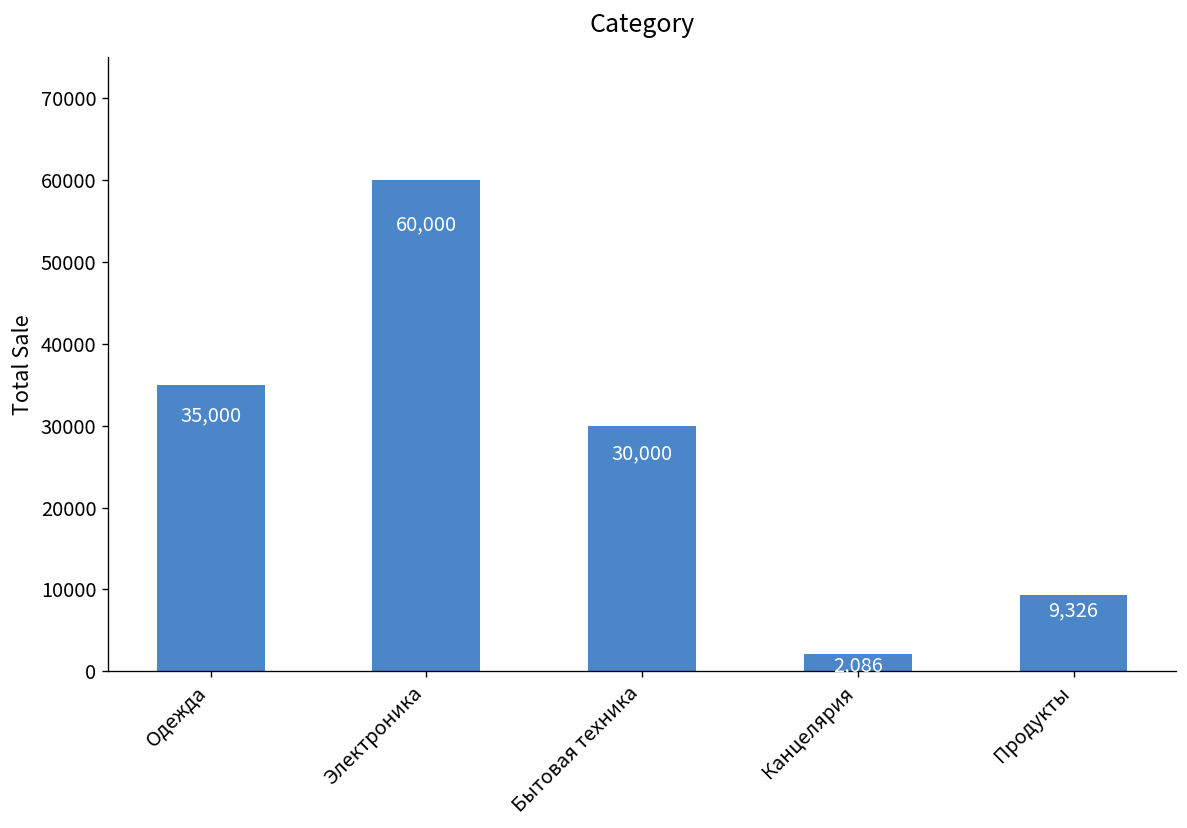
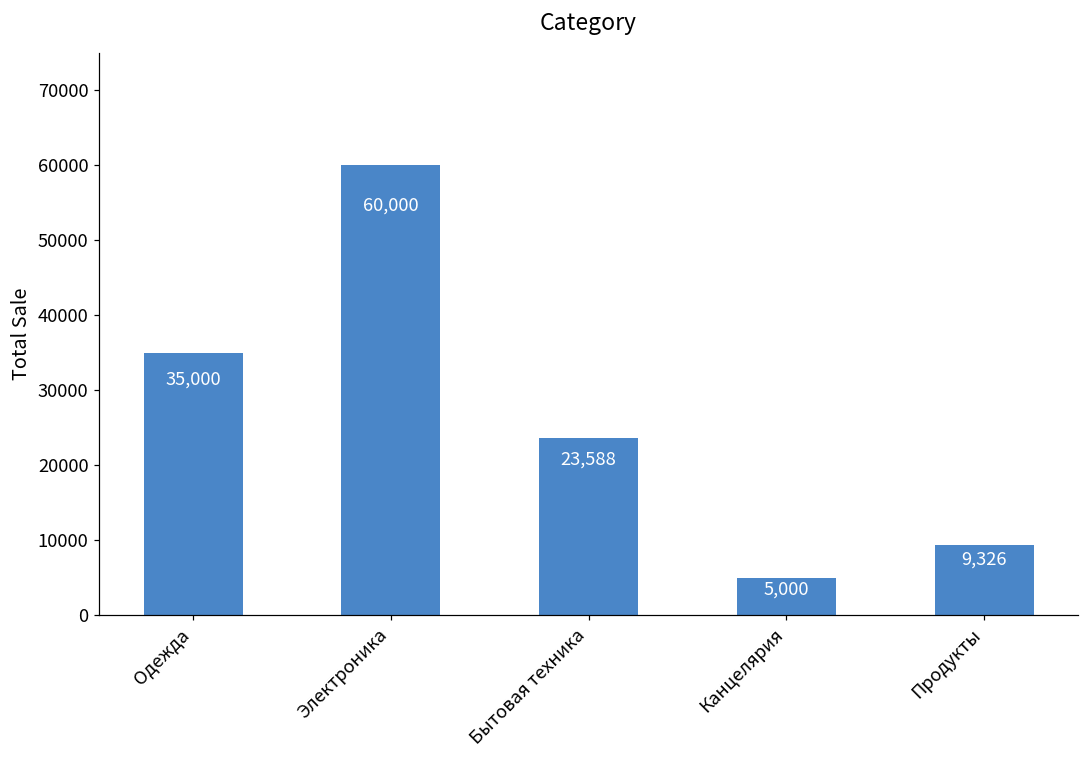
Бытовая техника: 30,000 -> 23,588
Канцелярия: 2,086 -> 5,000
